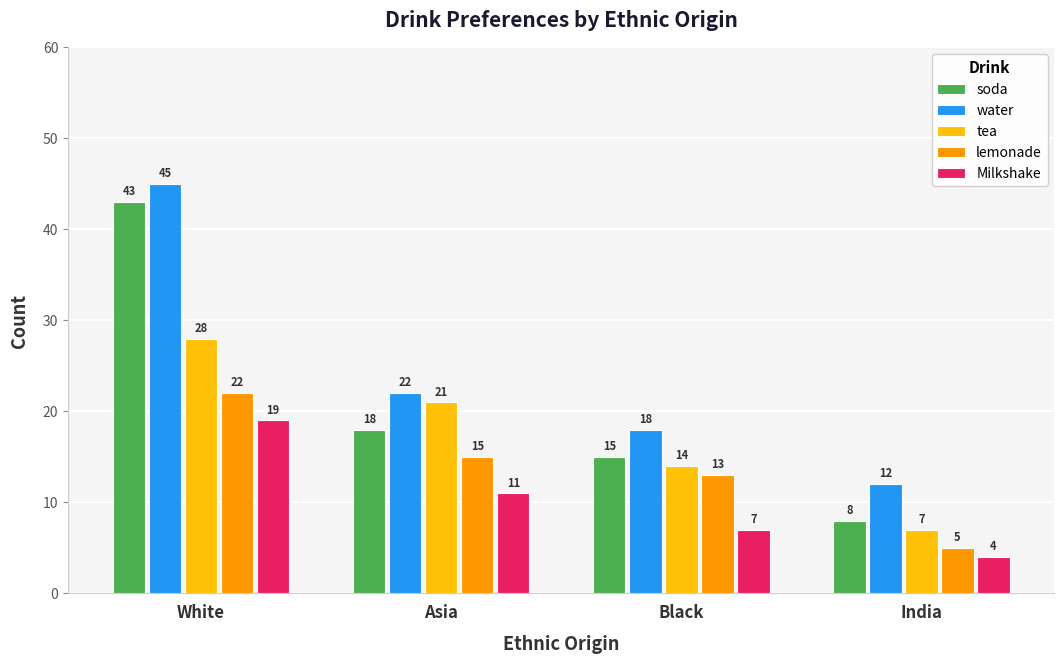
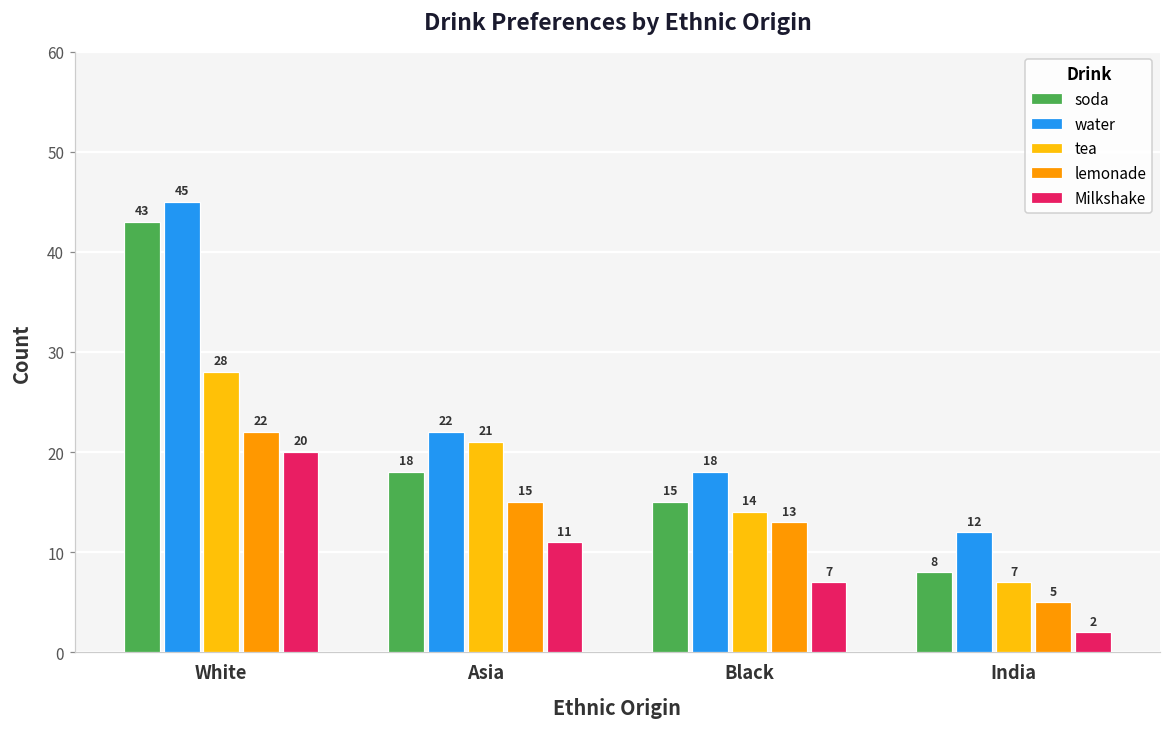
Milkshake, White: 19 -> 20
Milkshake, India: 4 -> 2
